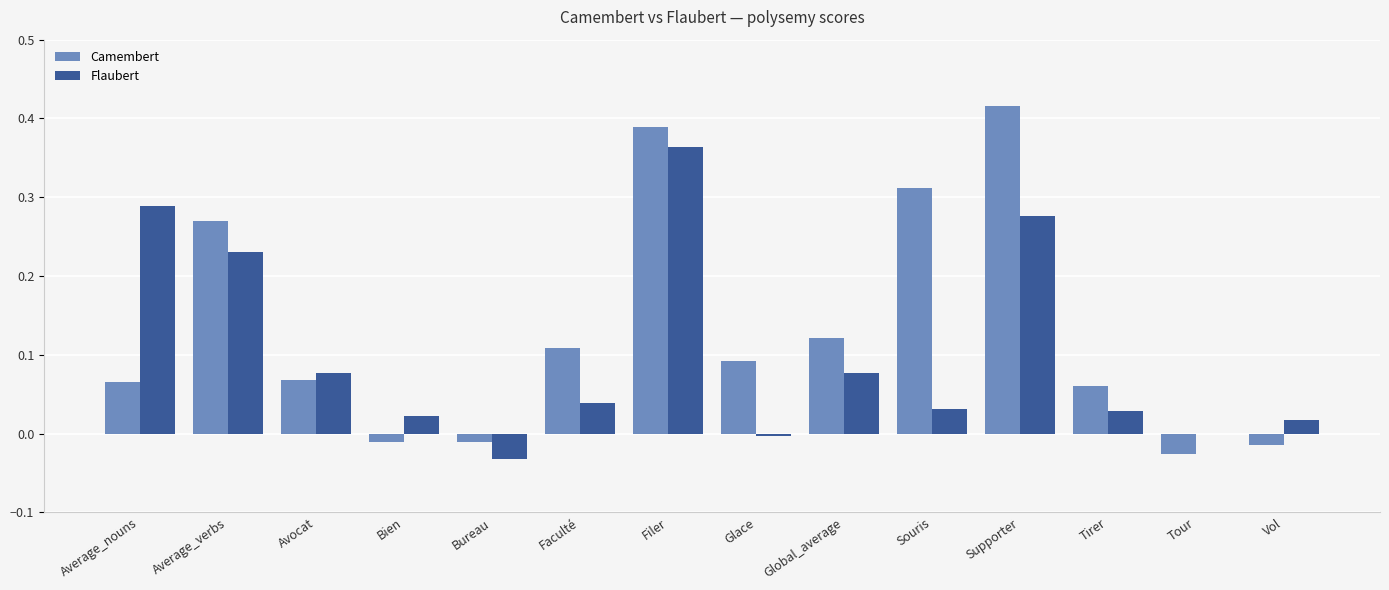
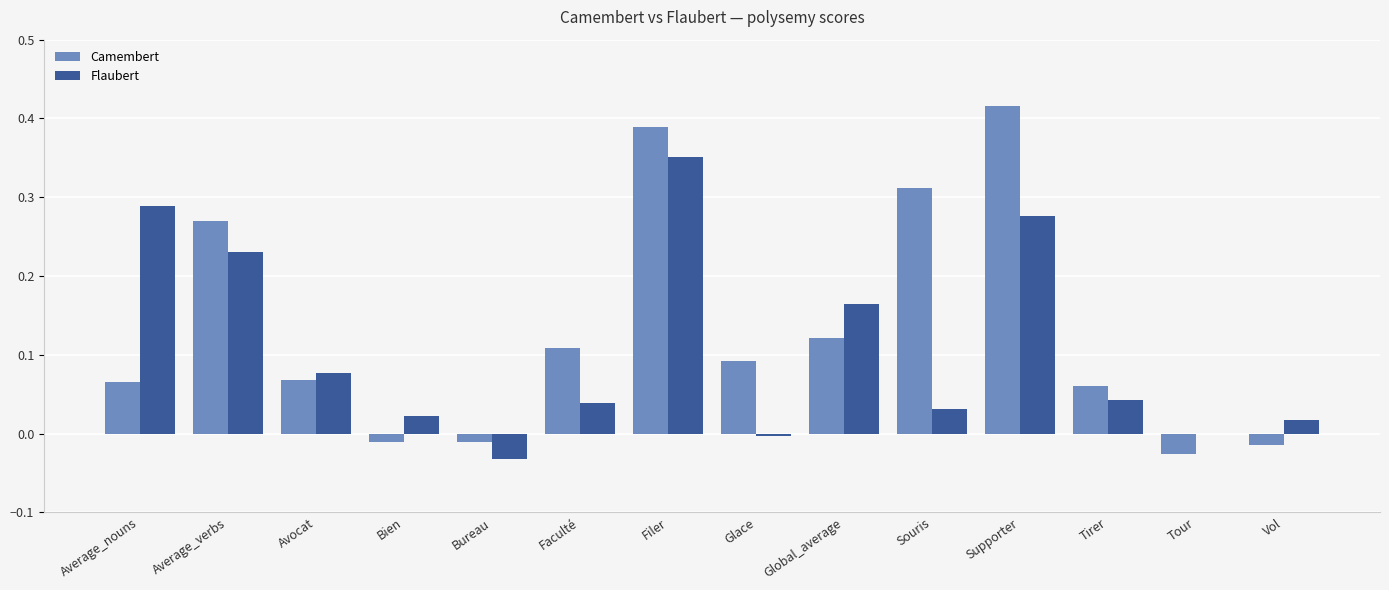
Flaubert, Filer: 0.36 -> 0.35
Flaubert, Global_average: 0.08 -> 0.16
Flaubert, Tirer: 0.03 -> 0.04
